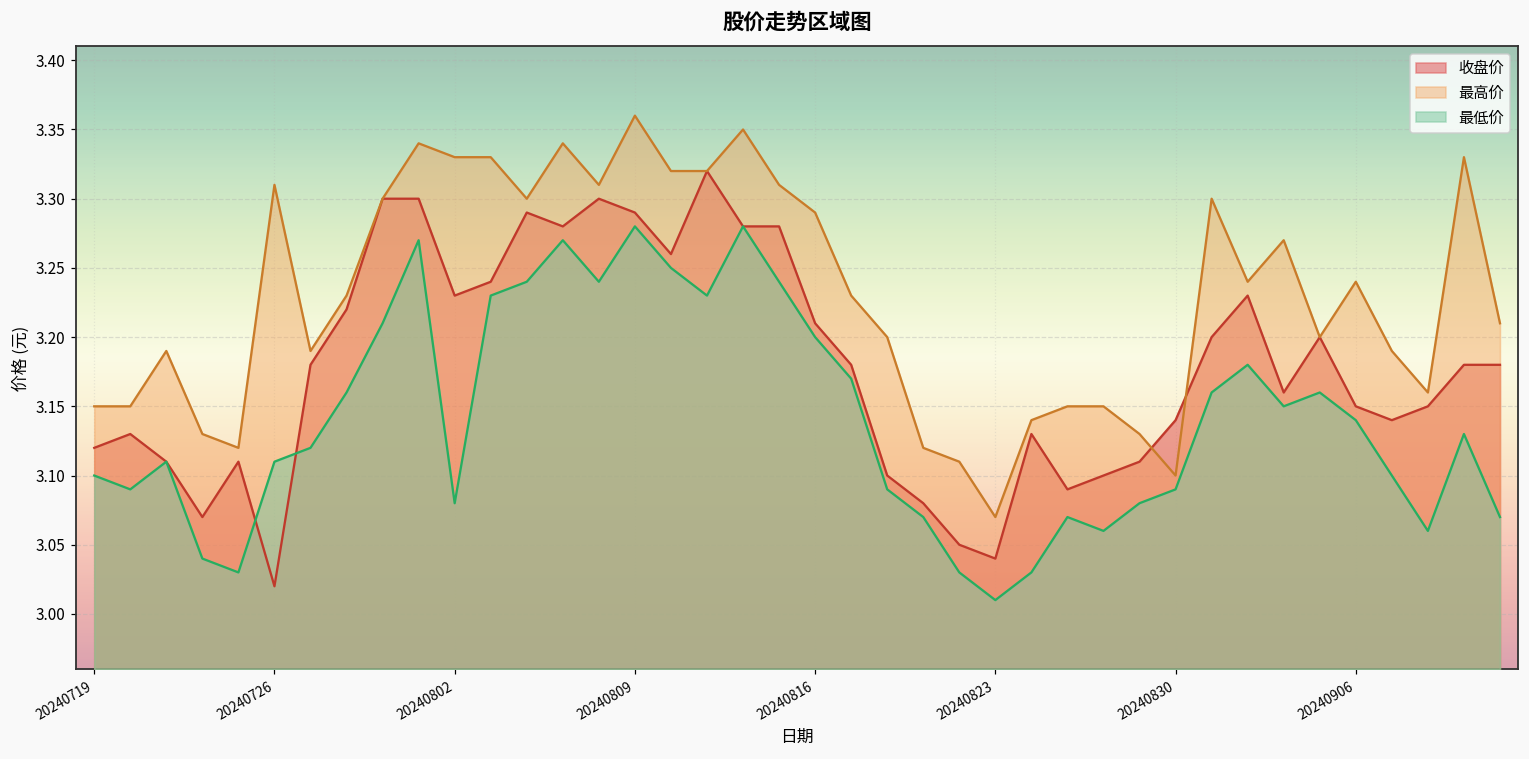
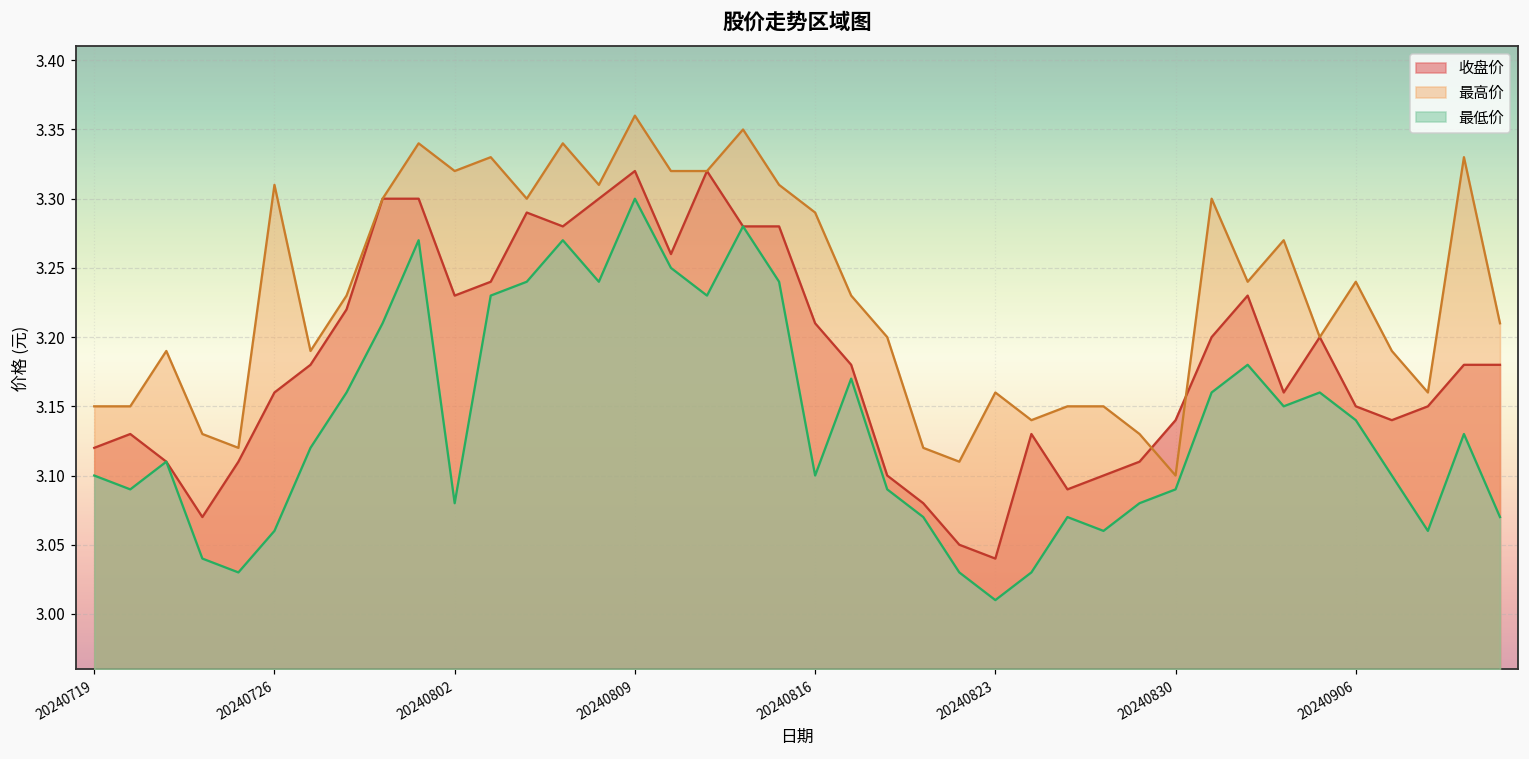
收盘价, 20240726: 3.02 -> 3.16
最低价, 20240726: 3.11 -> 3.06
最高价, 20240802: 3.33 -> 3.32
收盘价, 20240809: 3.29 -> 3.32
最低价, 20240809: 3.28 -> 3.30
最低价, 20240816: 3.2 -> 3.1
最高价, 20240823: 3.07 -> 3.16
